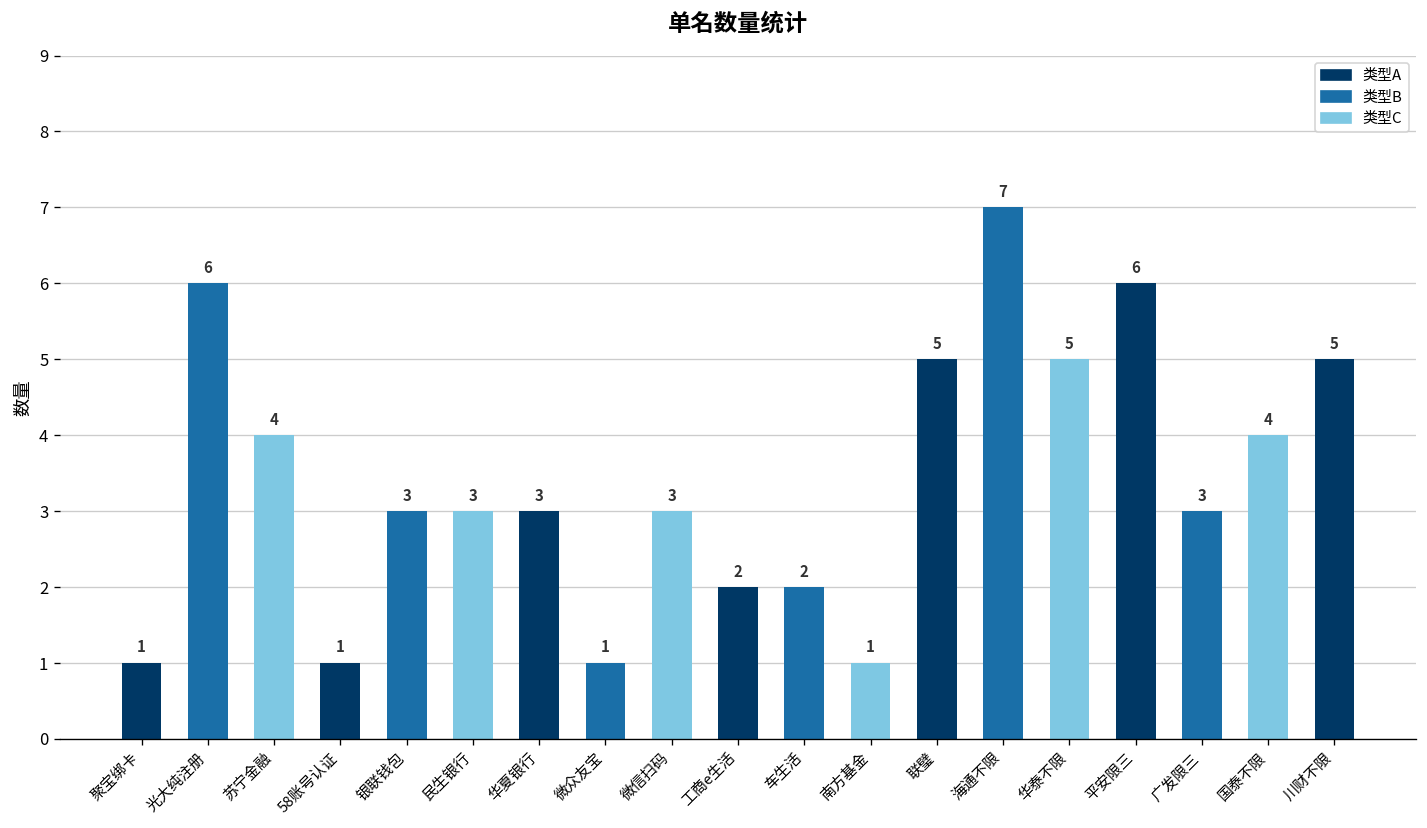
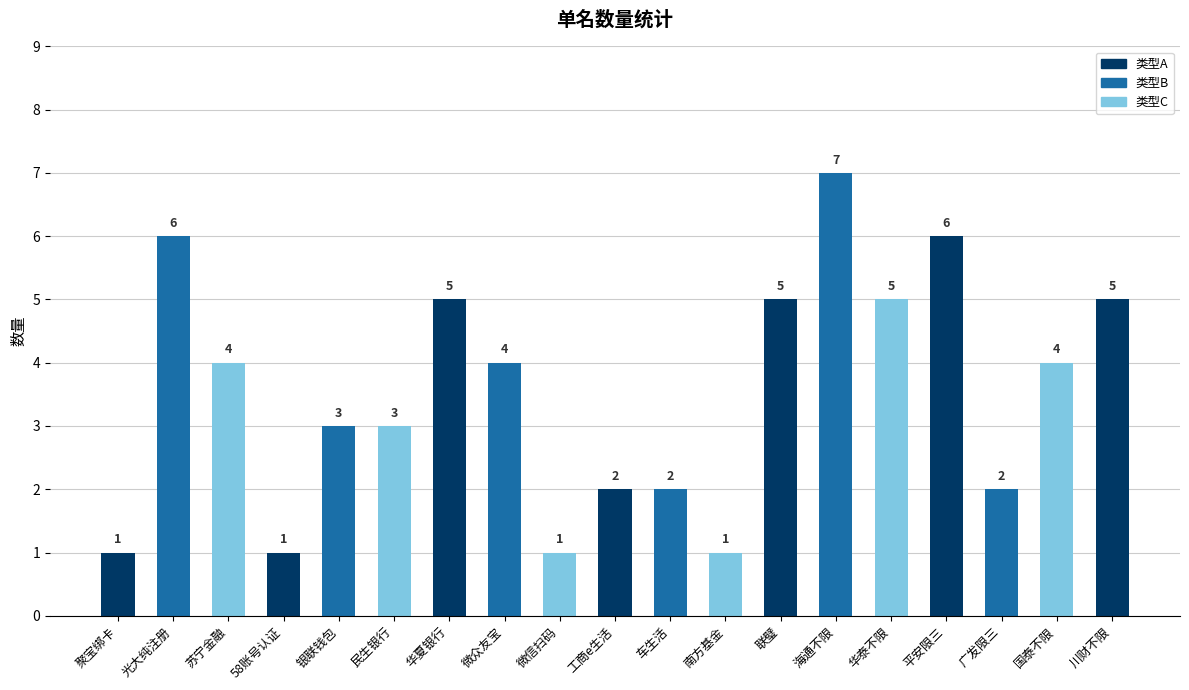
华夏银行: 3 -> 5
微众友宝: 1 -> 4
微信扫码: 3 -> 1
广发限三: 3 -> 2
